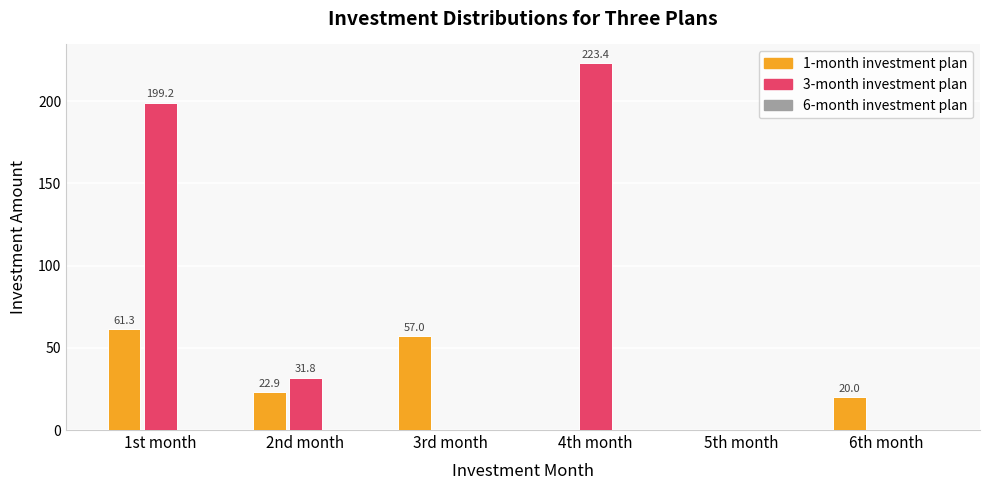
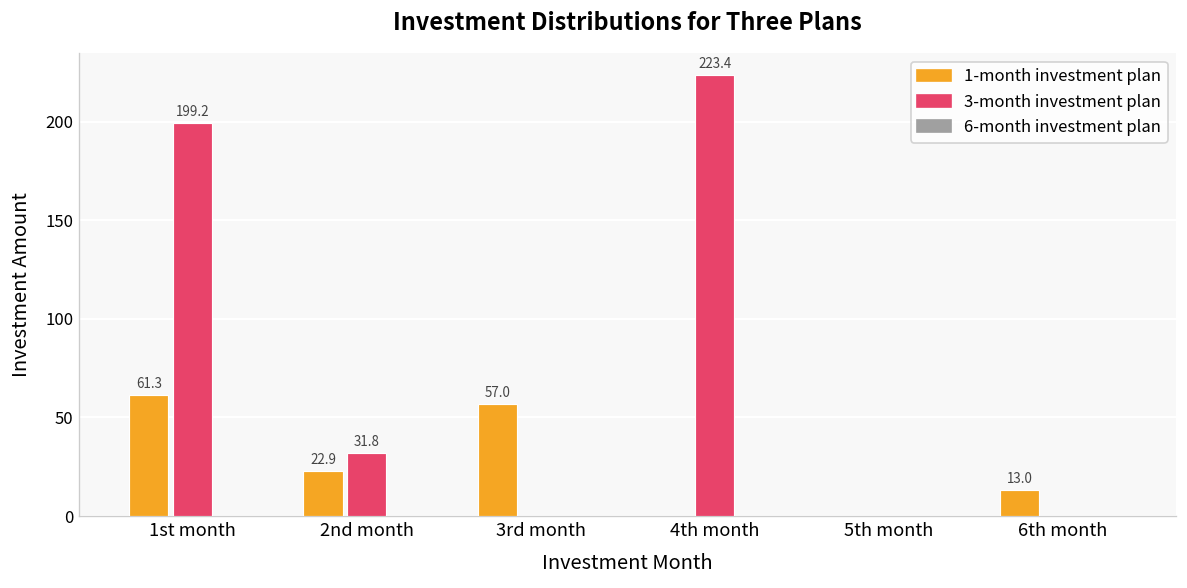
1-month investment plan, 6th month: 20.0 -> 13.0
